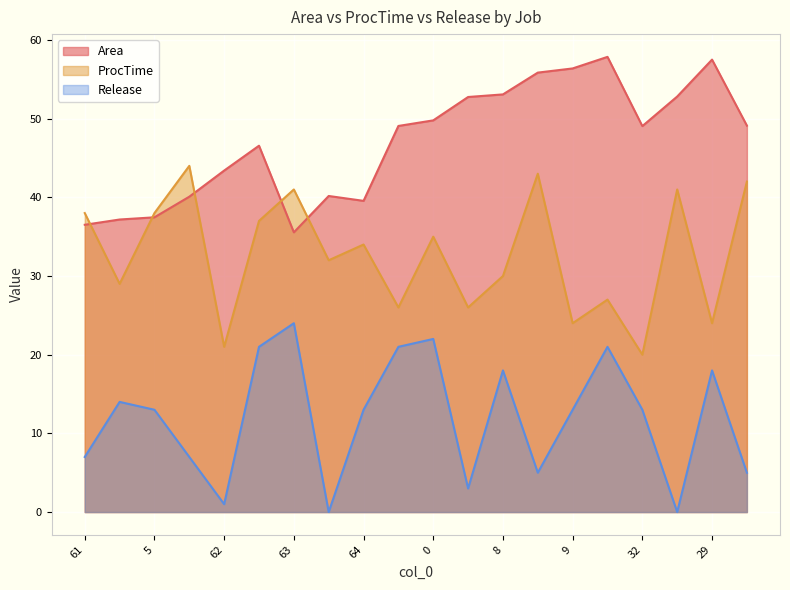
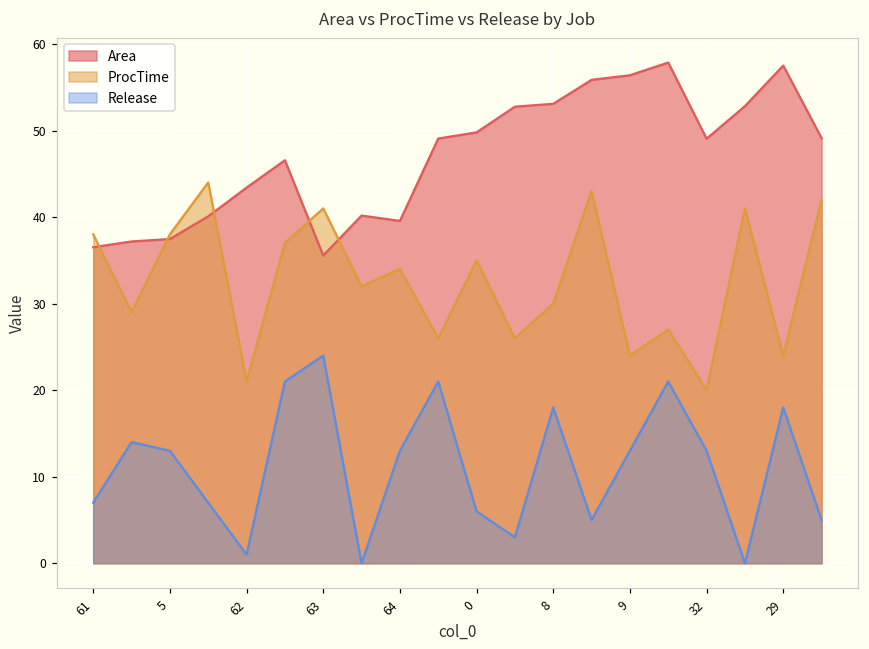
Release, 0: 22 -> 6
